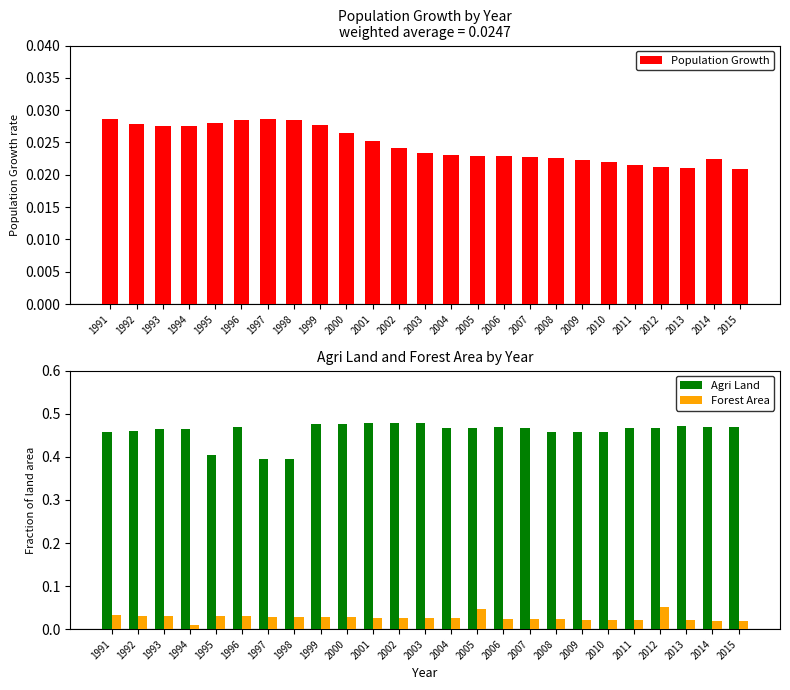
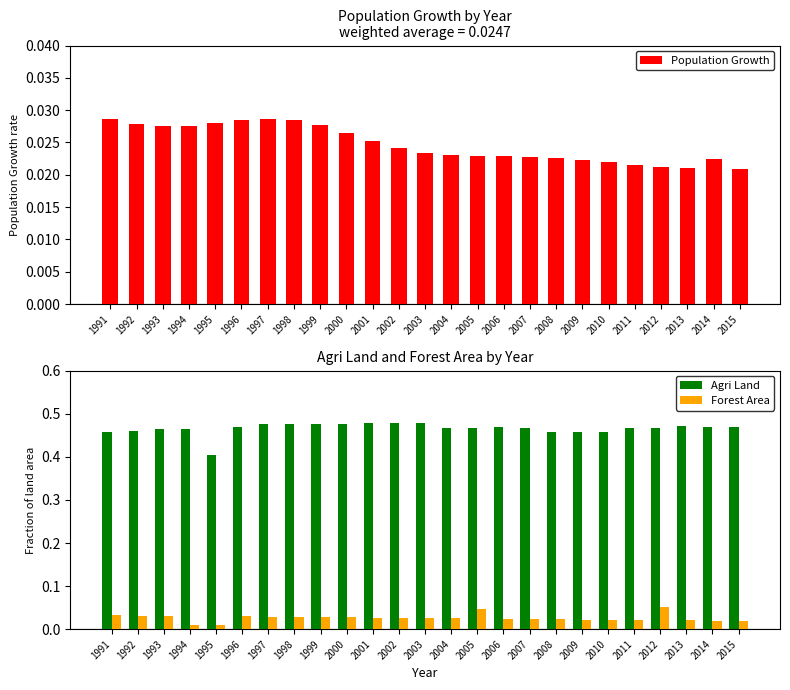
Agri Land and Forest Area by Year, Forest Area, 1995: 0.03 -> 0.01
Agri Land and Forest Area by Year, Agri Land, 1997: 0.39 -> 0.48
Agri Land and Forest Area by Year, Agri Land, 1998: 0.39 -> 0.48
